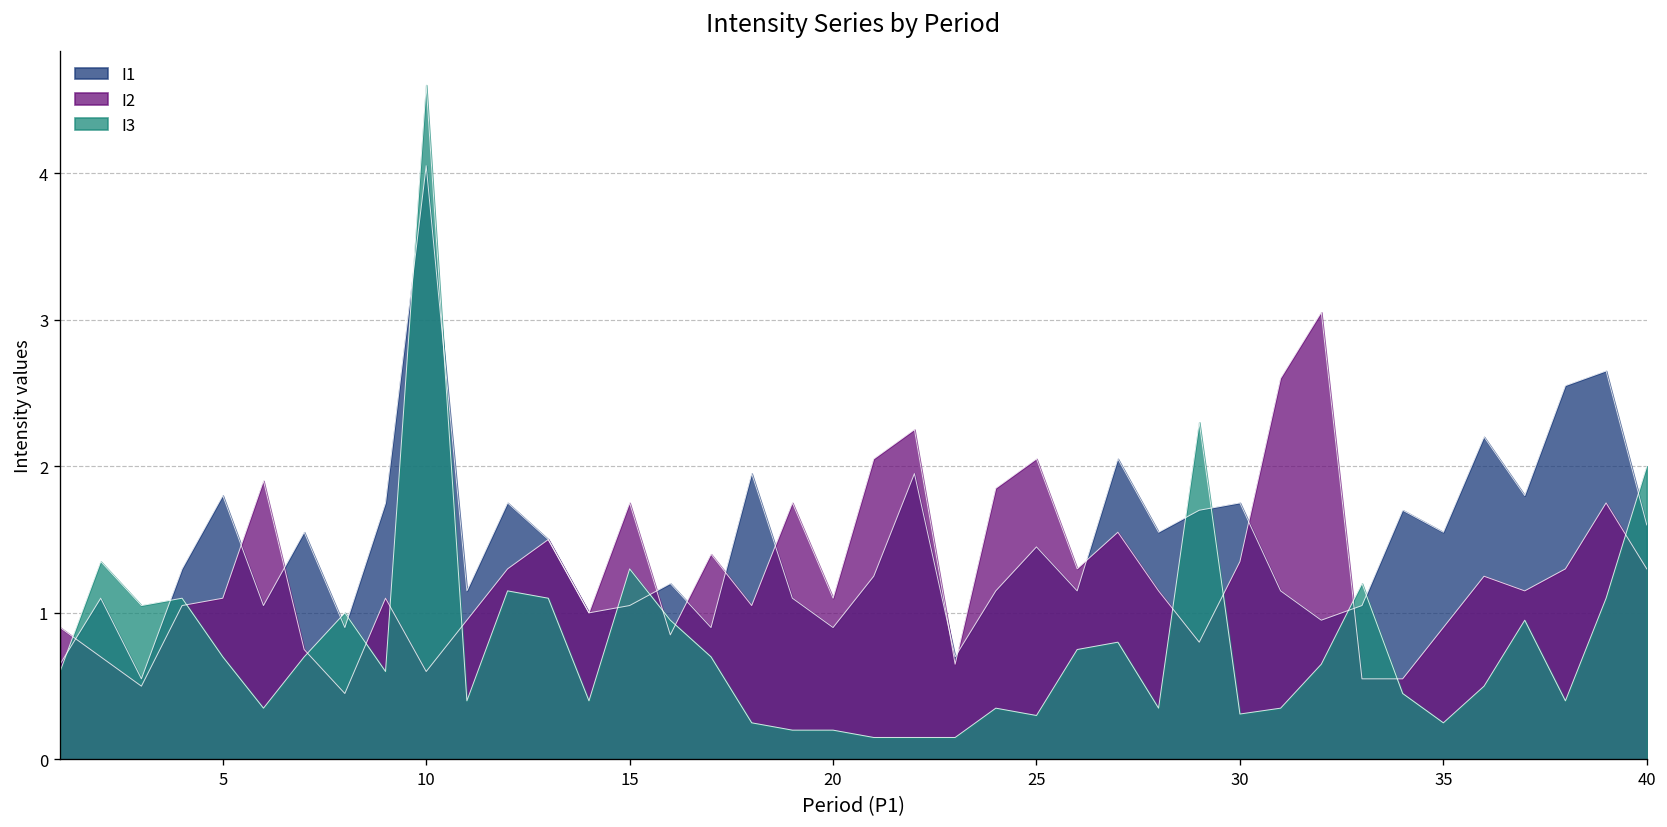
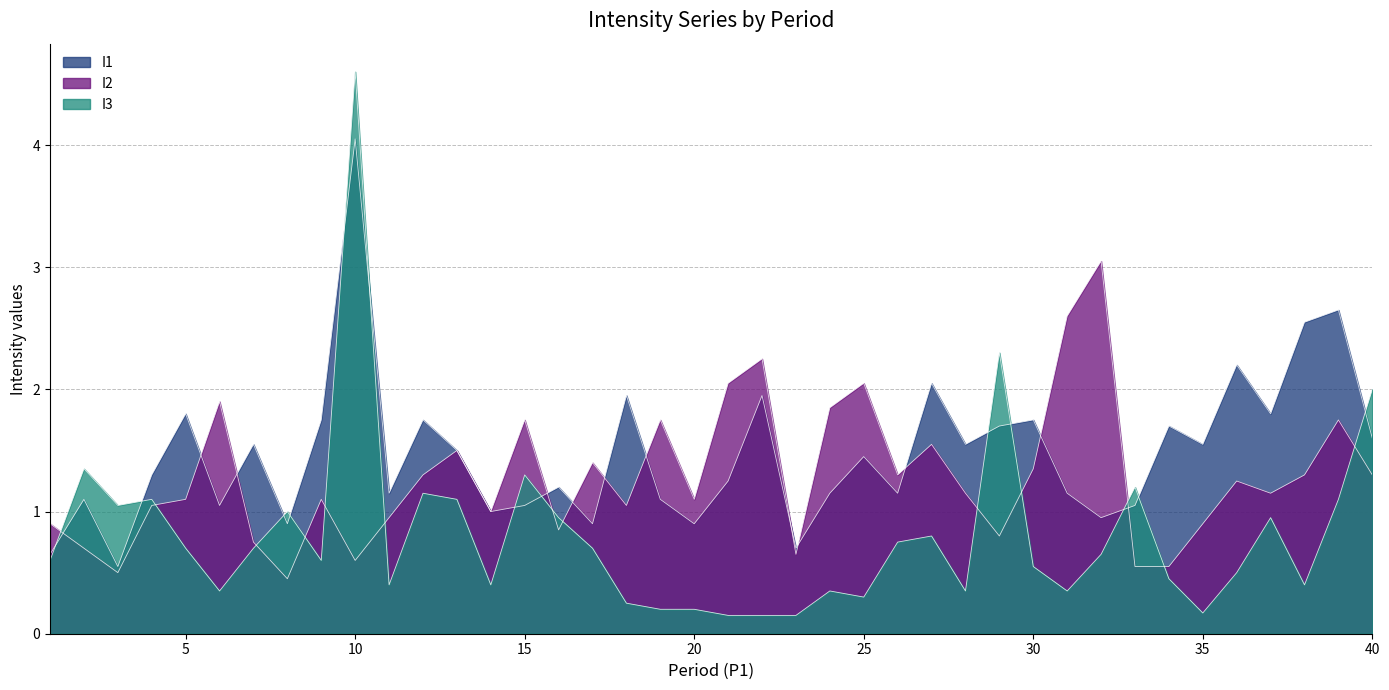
I3, 30: 0.31 -> 0.55
I3, 35: 0.25 -> 0.17
